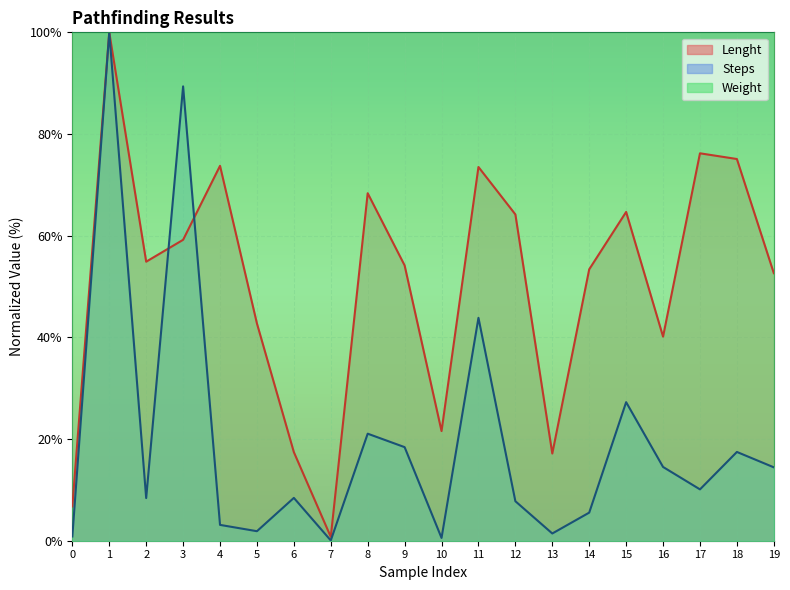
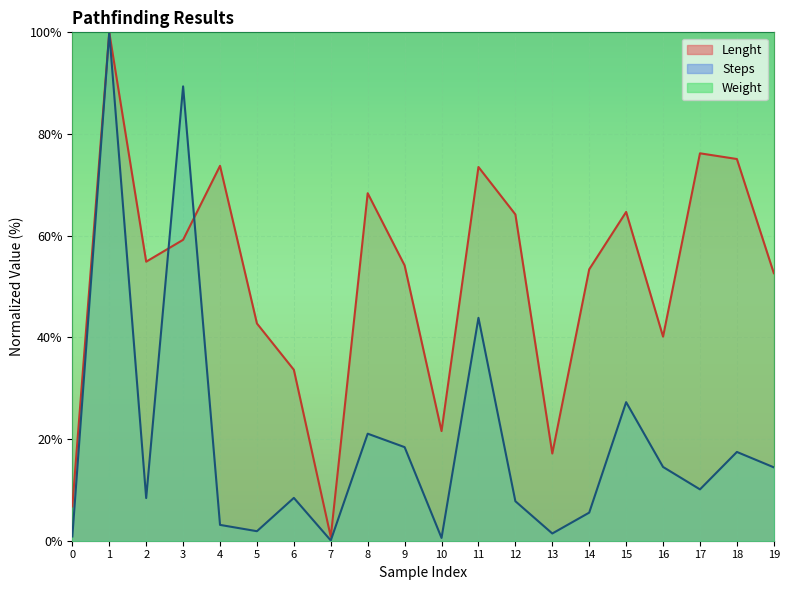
Lenght, 6: 17% -> 34%
